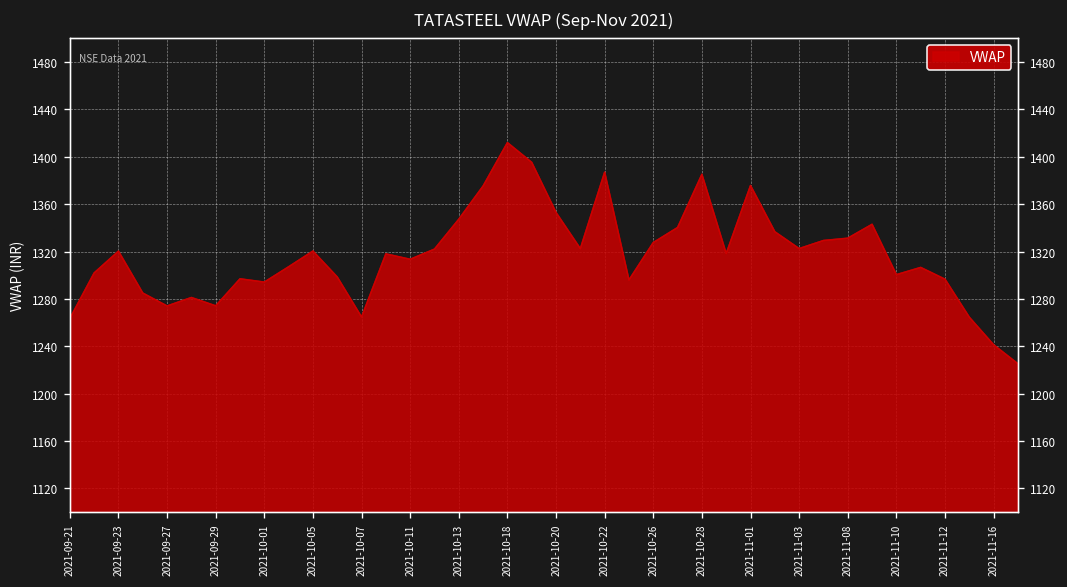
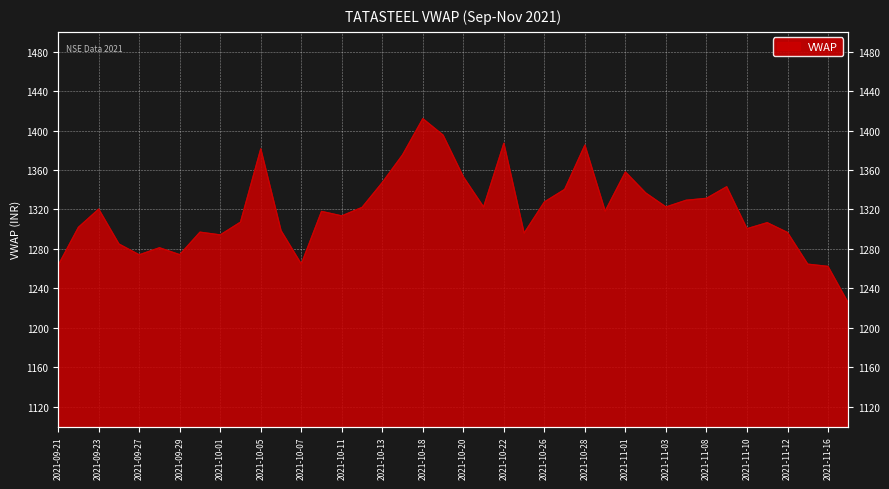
2021-10-05: 1320 -> 1380
2021-11-01: 1380 -> 1360
2021-11-16: 1240 -> 1260
